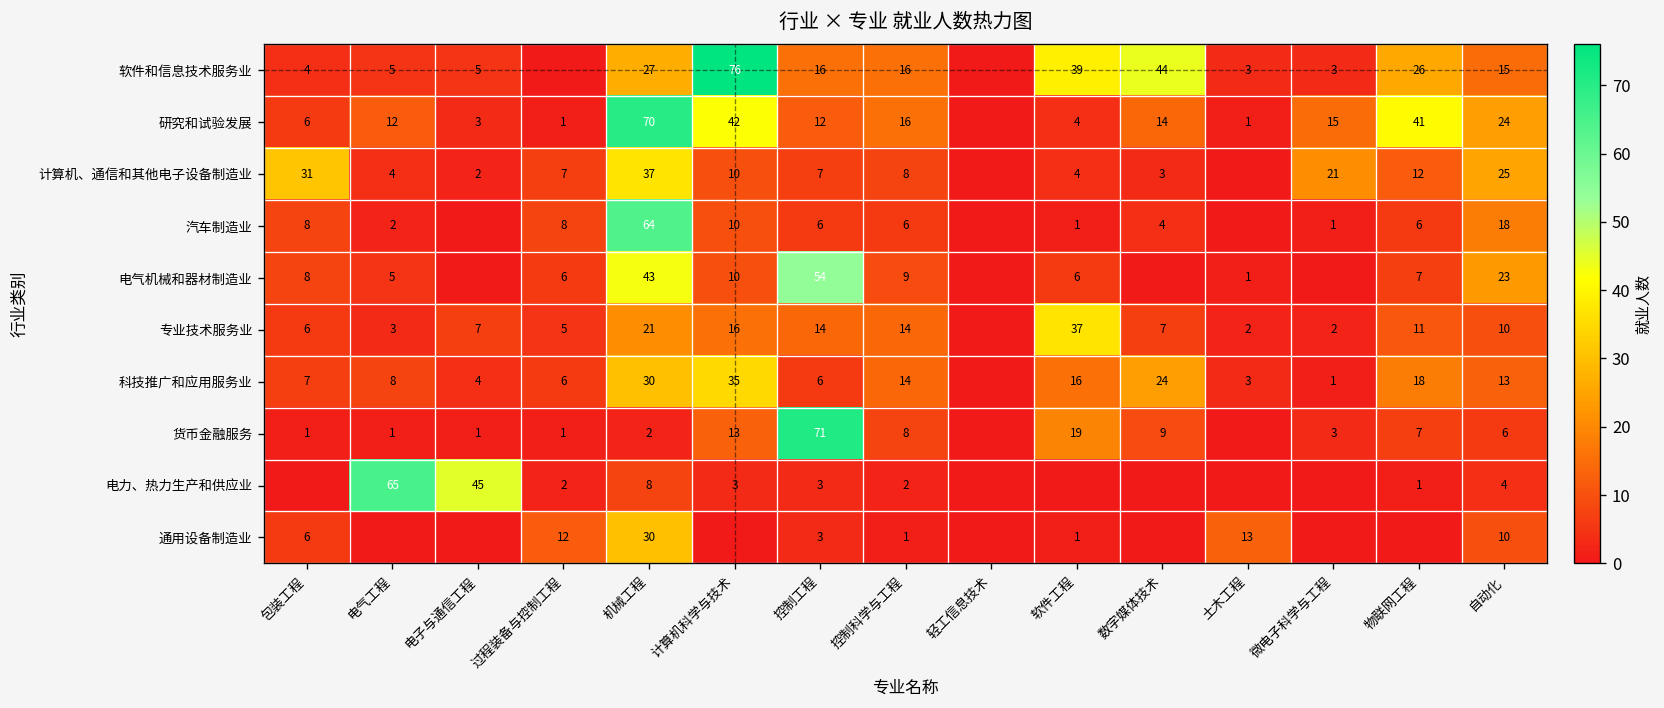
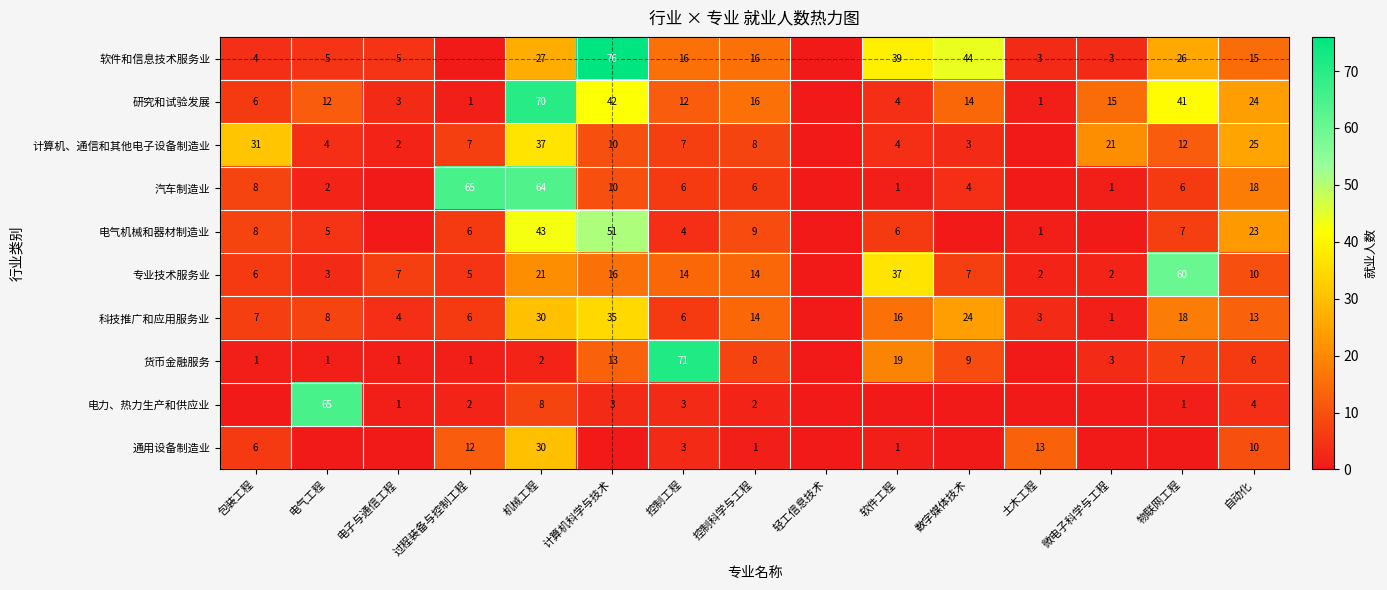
汽车制造业, 过程装备与控制工程: 8 -> 65
电气机械和器材制造业, 计算机科学与技术: 10 -> 51
电气机械和器材制造业, 控制工程: 54 -> 4
专业技术服务业, 物联网工程: 11 -> 60
电力、热力生产和供应业, 电子与通信工程: 45 -> 1
